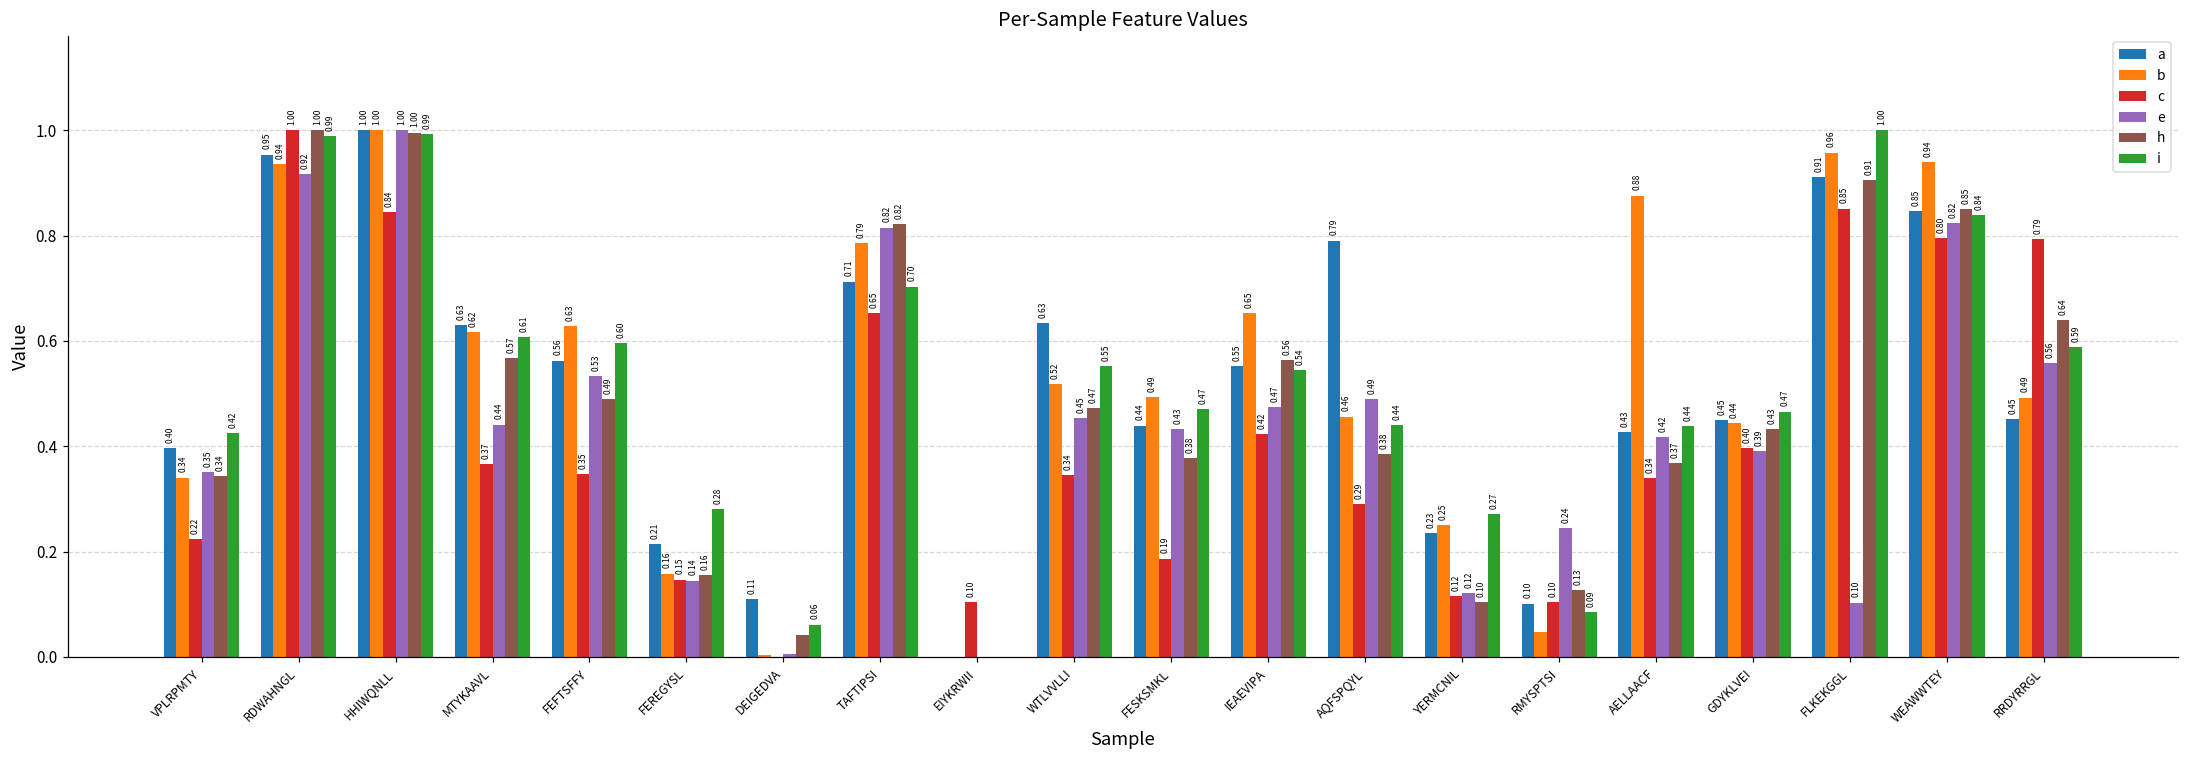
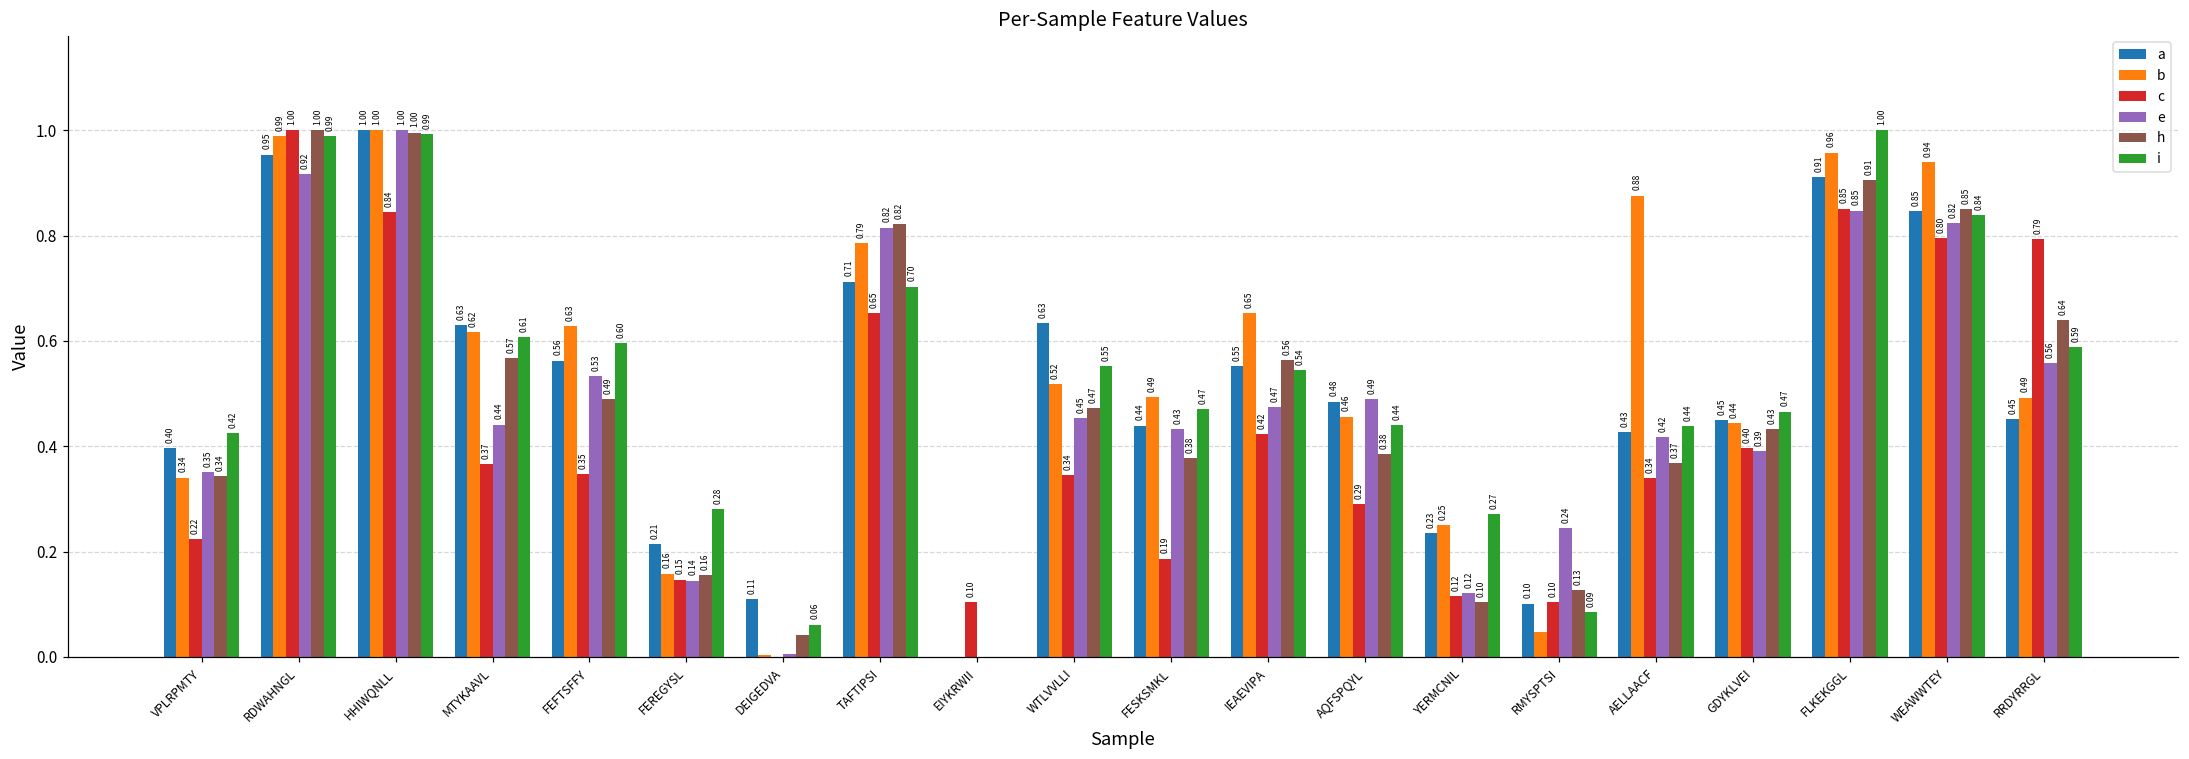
b, RDWAHNGL: 0.94 -> 0.99
a, AQFSPQYL: 0.79 -> 0.48
e, FLKEKGGL: 0.10 -> 0.85
